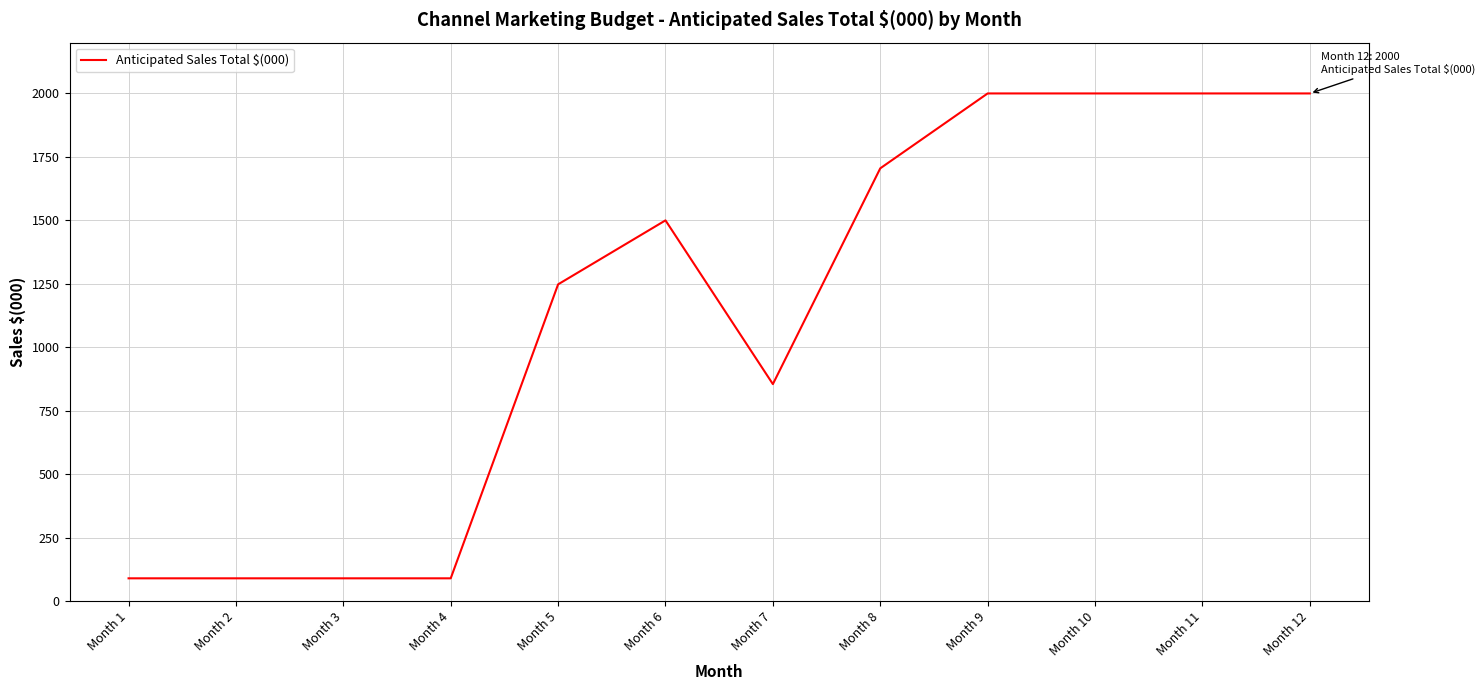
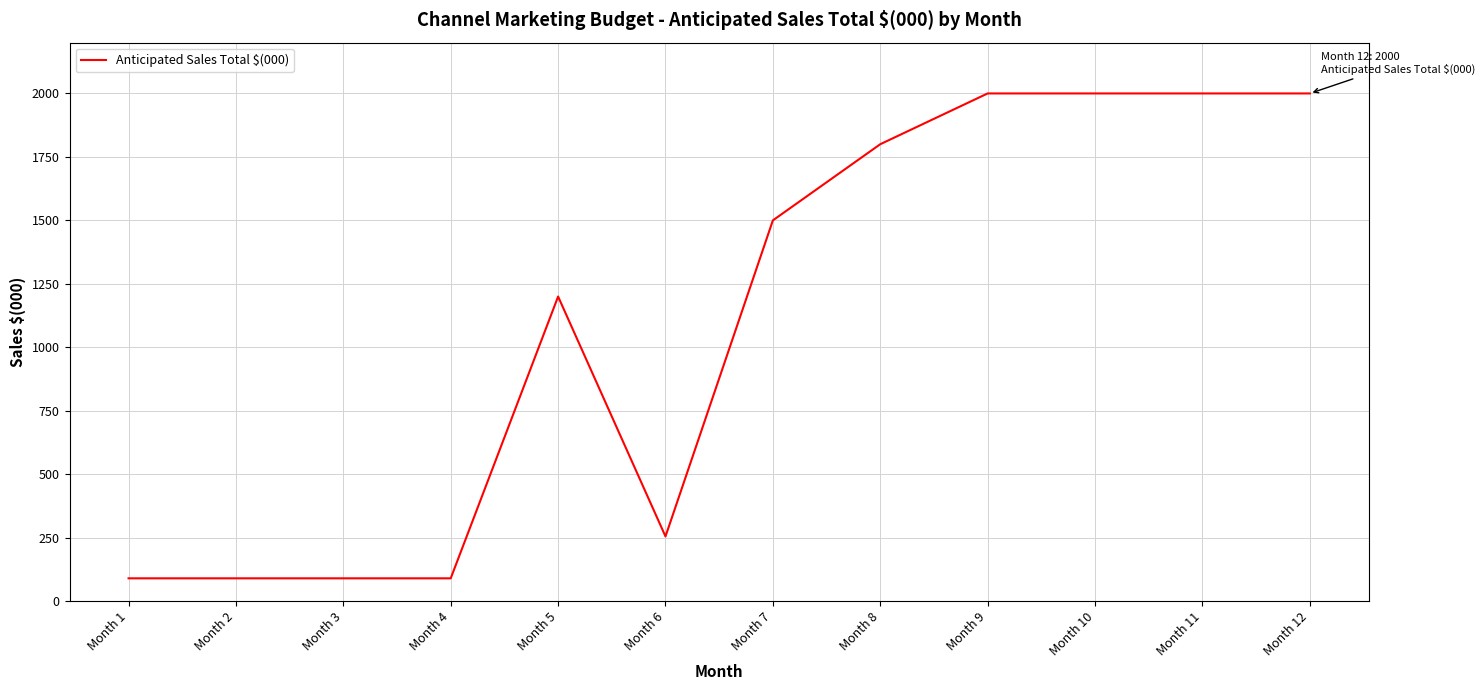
Month 5: 1250 -> 1200
Month 6: 1500 -> 260
Month 7: 860 -> 1500
Month 8: 1710 -> 1800
